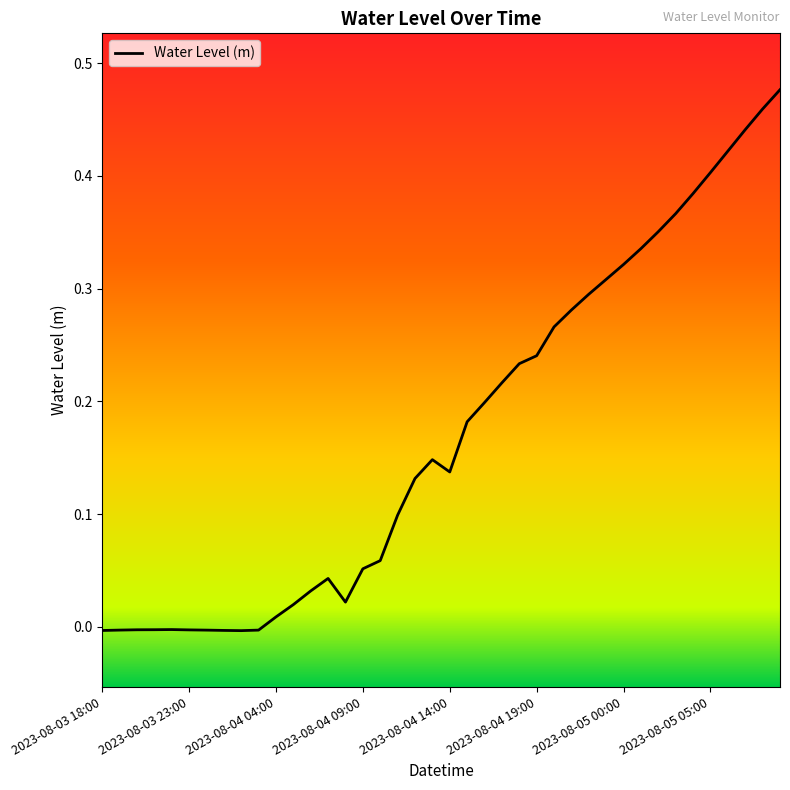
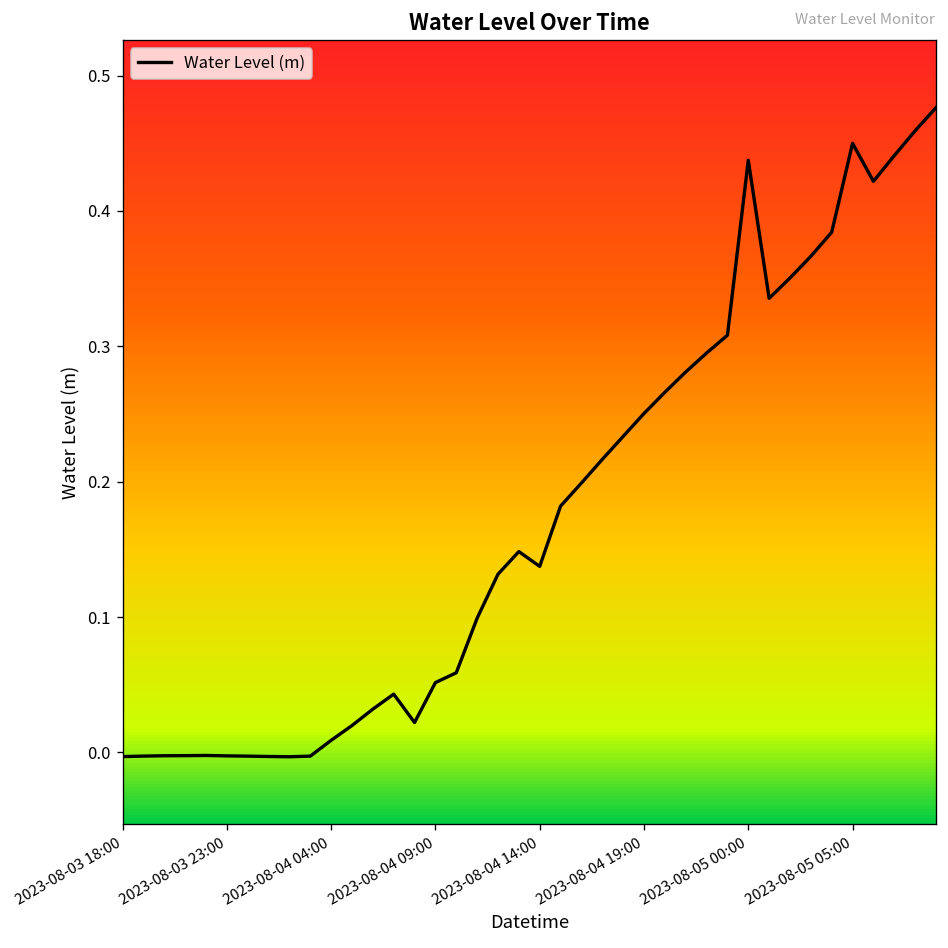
2023-08-04 19:00: 0.240 -> 0.250
2023-08-05 00:00: 0.321 -> 0.437
2023-08-05 05:00: 0.403 -> 0.450
